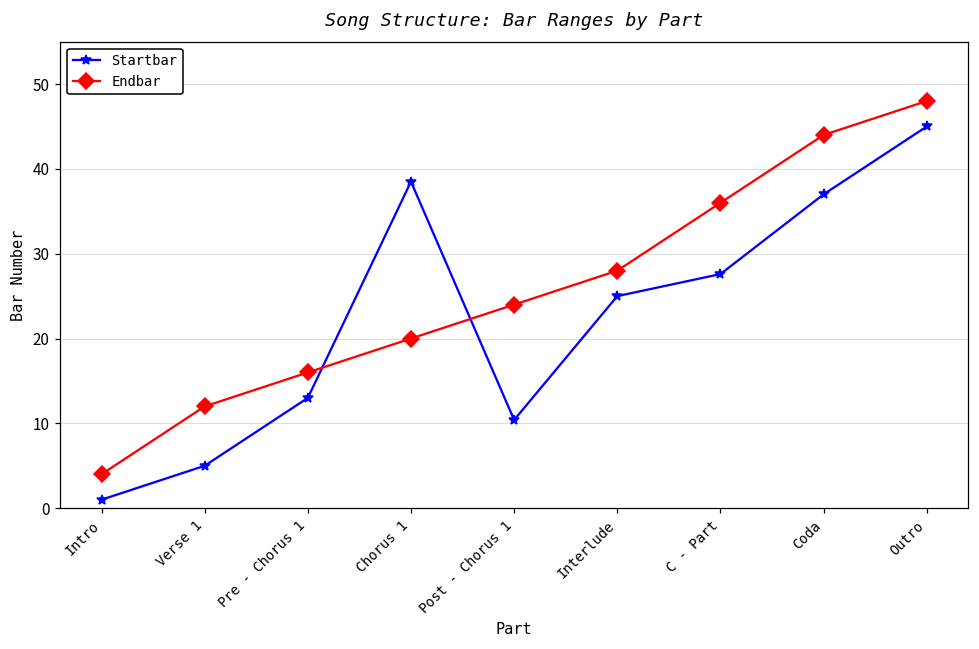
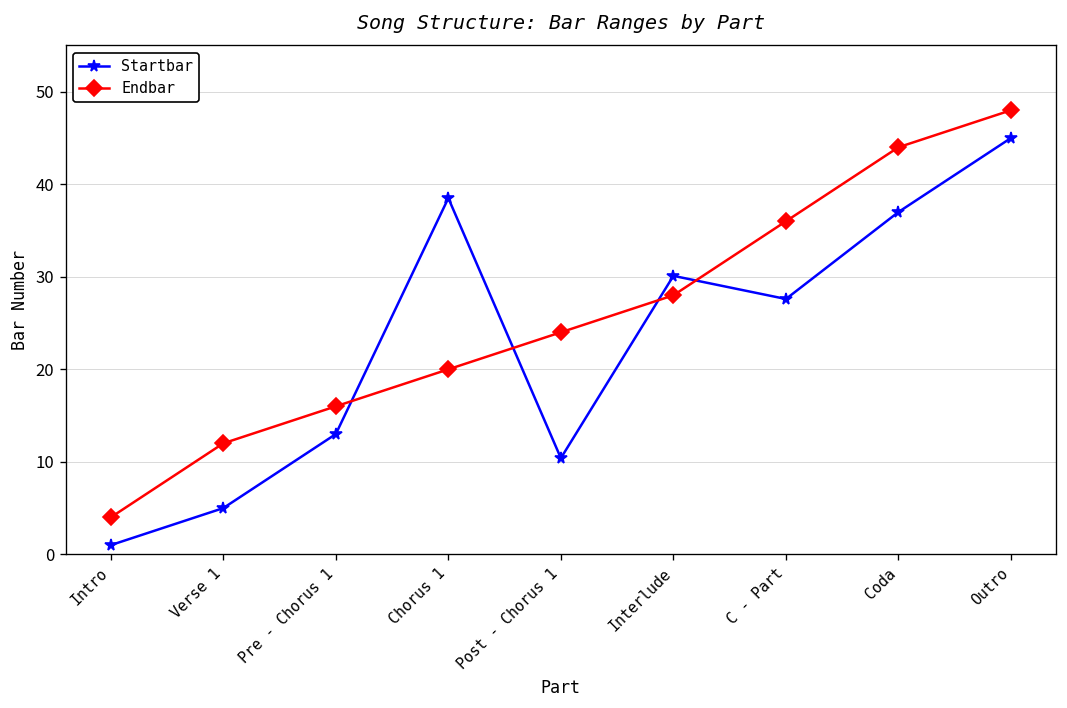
Startbar, Interlude: 25 -> 30
